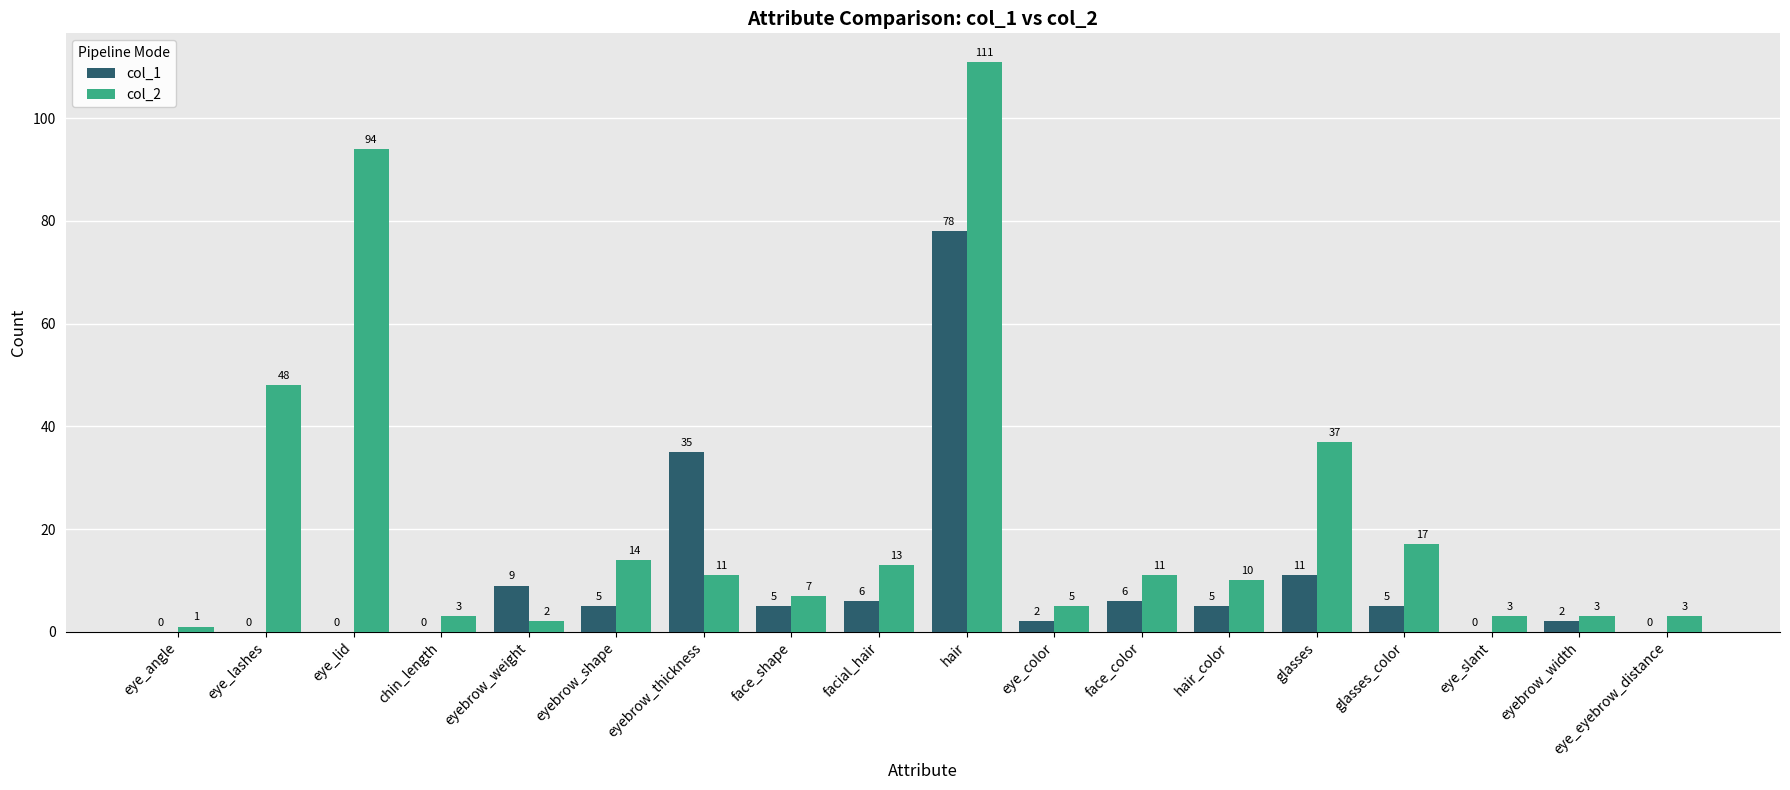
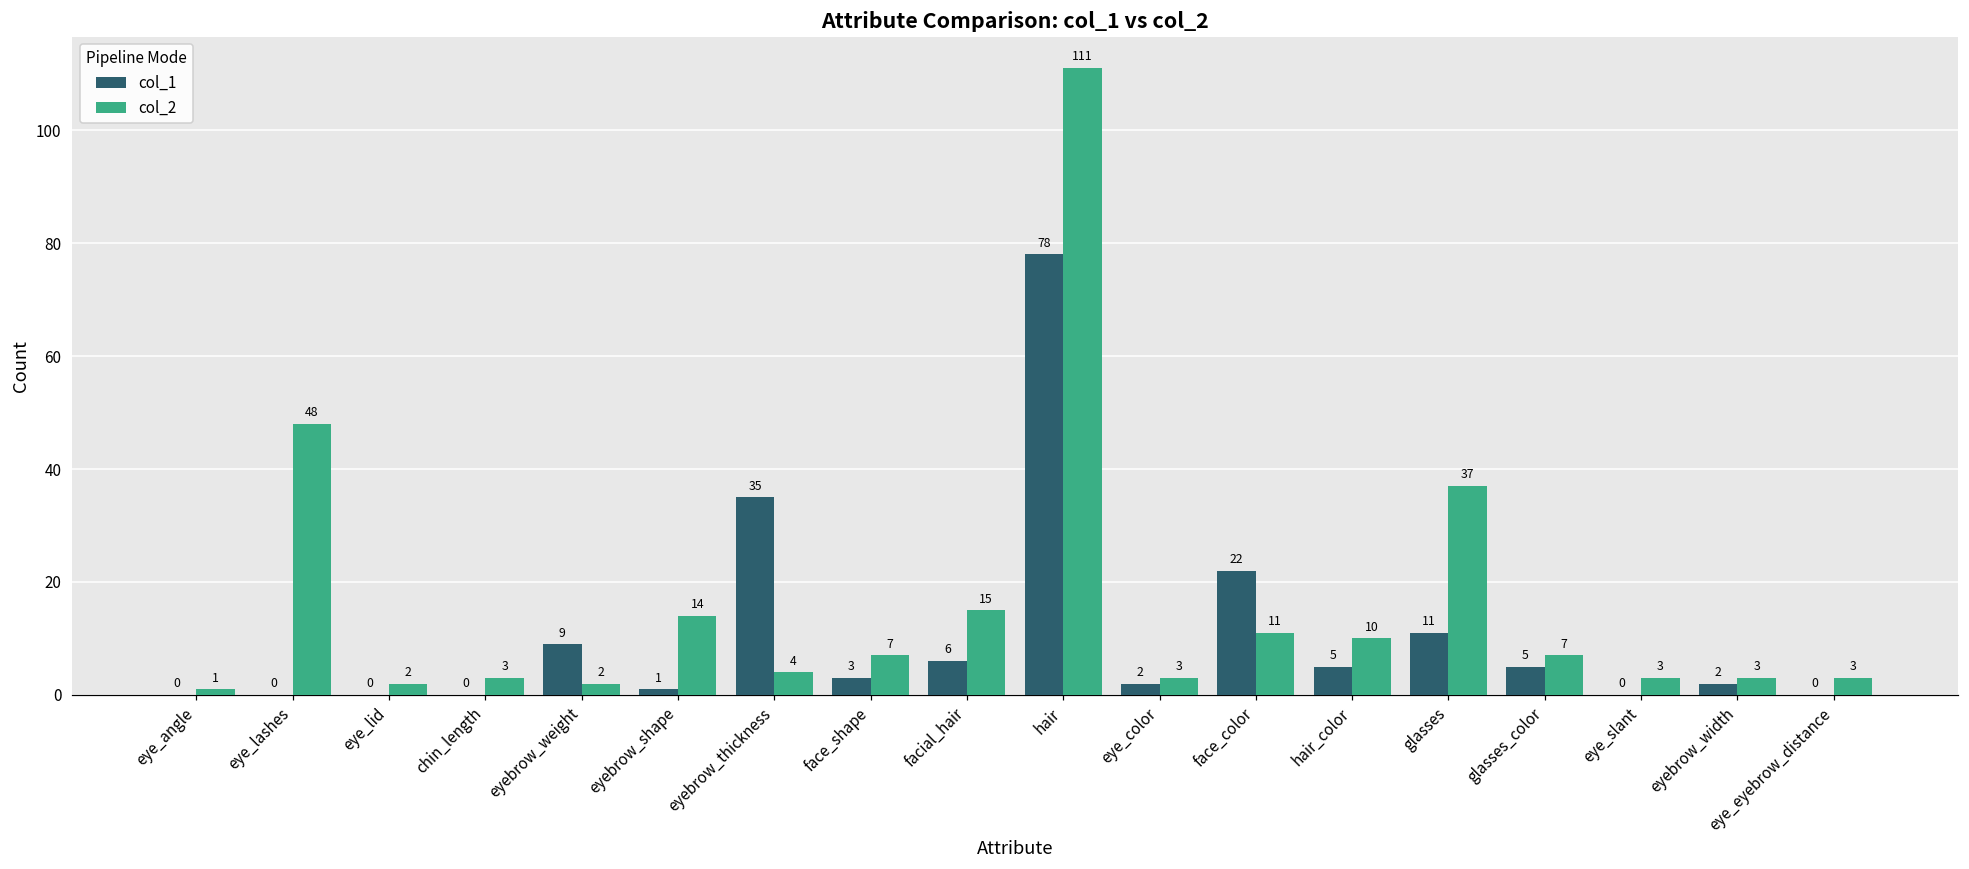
col_2, eye_lid: 94 -> 2
col_1, eyebrow_shape: 5 -> 1
col_2, eyebrow_thickness: 11 -> 4
col_1, face_shape: 5 -> 3
col_2, facial_hair: 13 -> 15
col_2, eye_color: 5 -> 3
col_1, face_color: 6 -> 22
col_2, glasses_color: 17 -> 7
